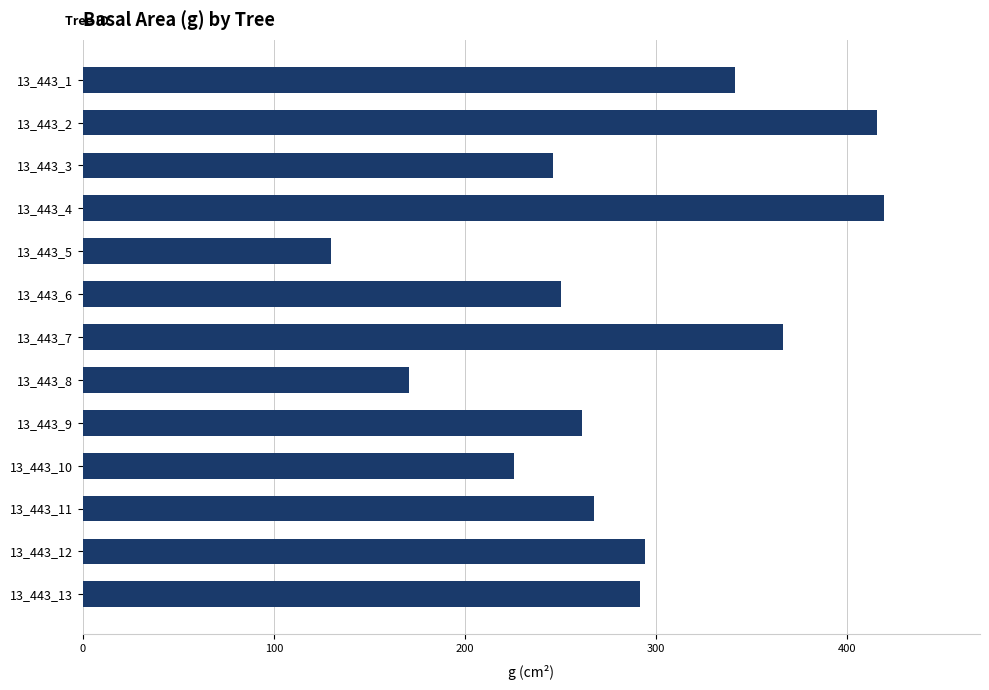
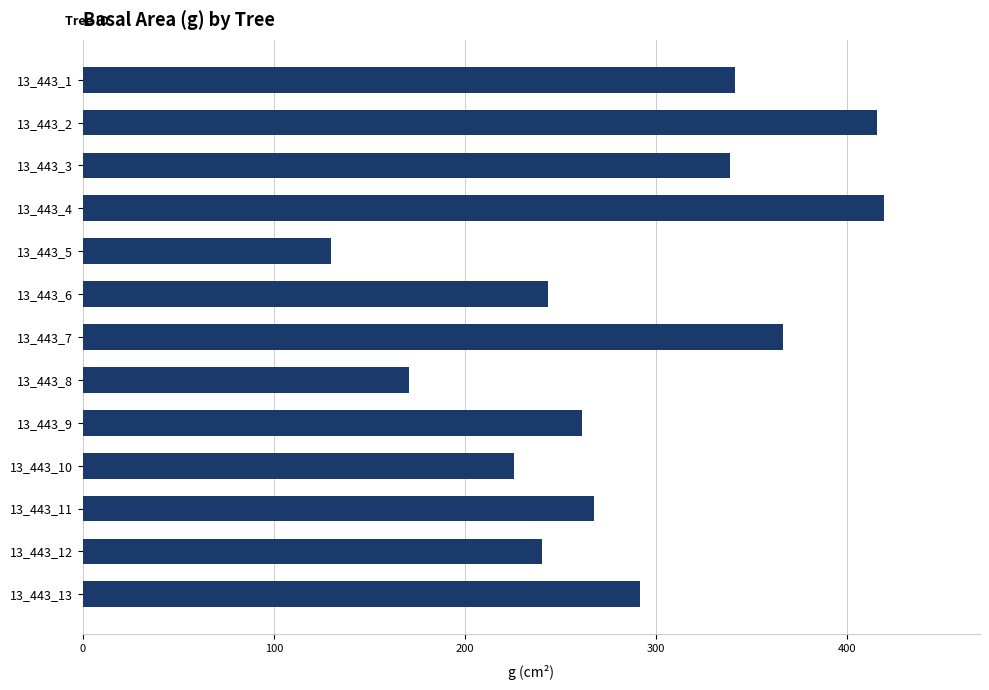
13_443_3: 246 -> 338
13_443_6: 250 -> 243
13_443_12: 294 -> 240
